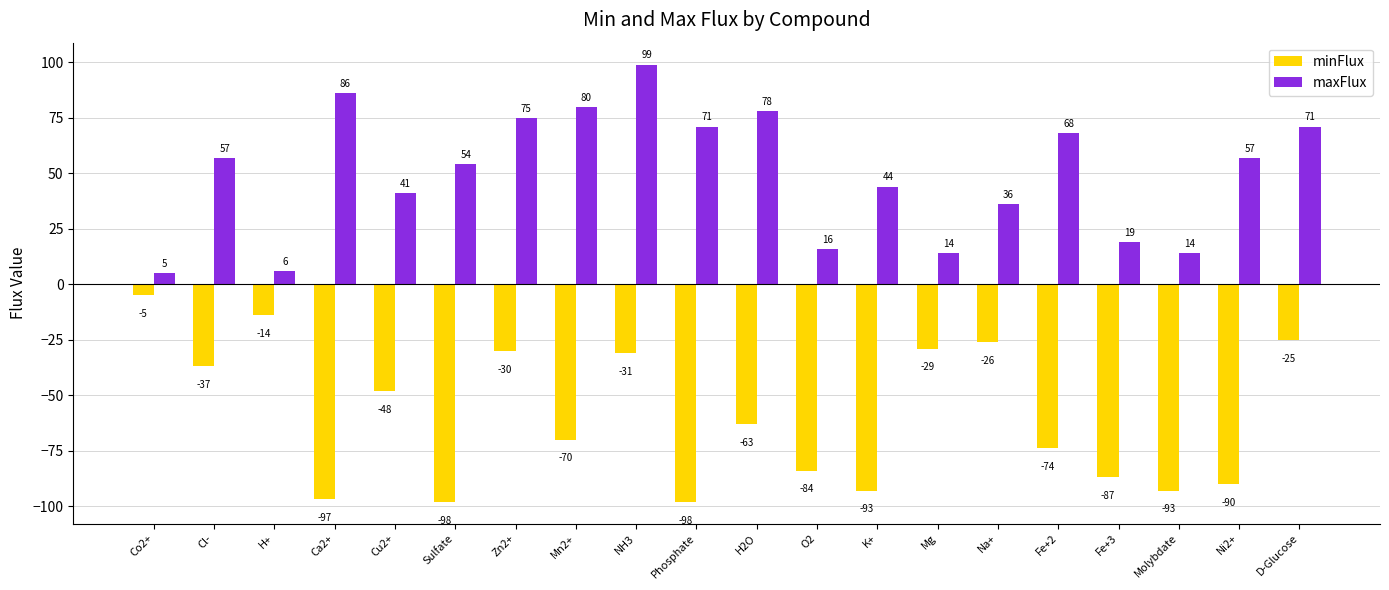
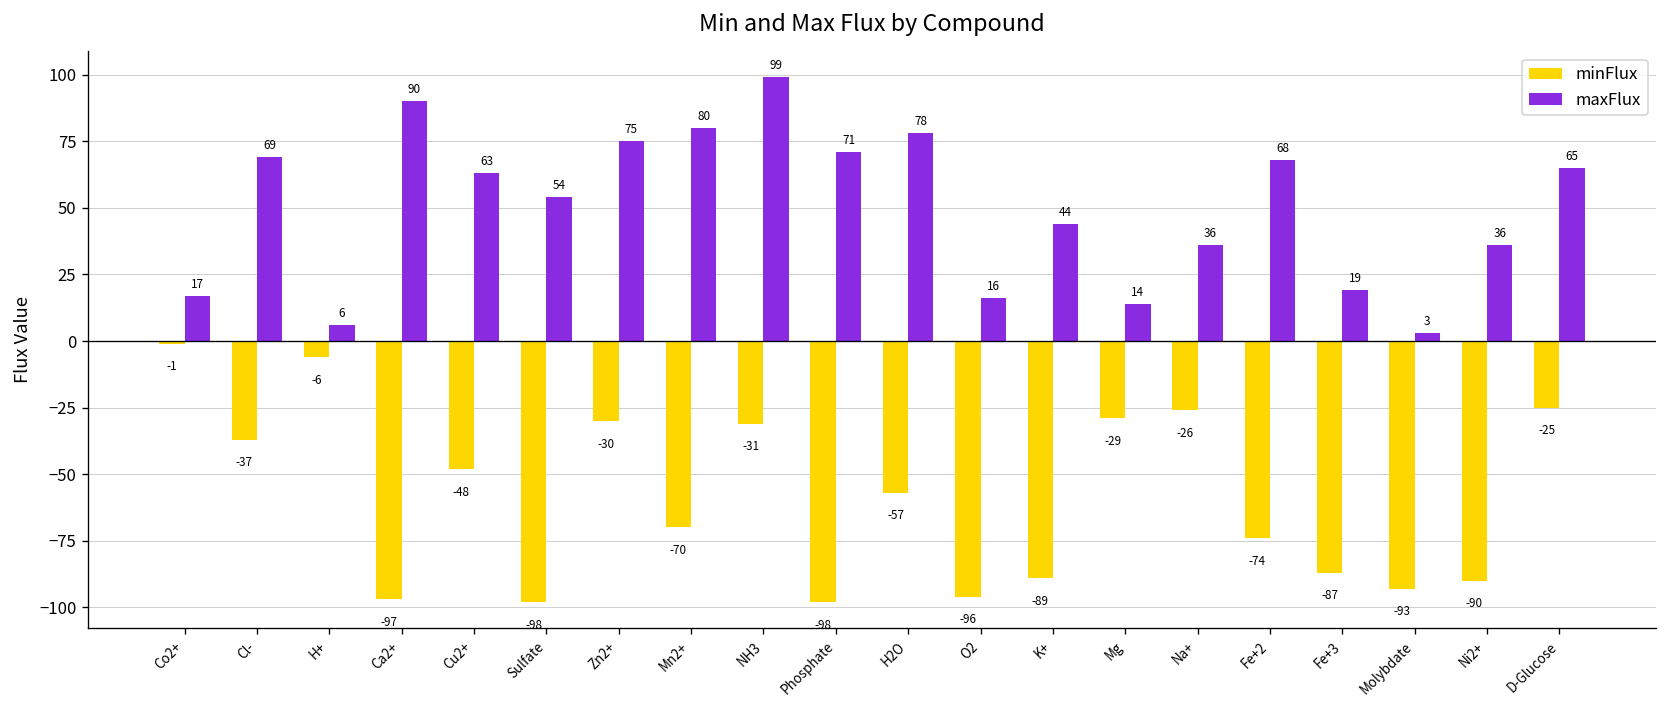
minFlux, Co2+: -5 -> -1
maxFlux, Co2+: 5 -> 17
maxFlux, Cl-: 57 -> 69
minFlux, H+: -14 -> -6
maxFlux, Ca2+: 86 -> 90
maxFlux, Cu2+: 41 -> 63
minFlux, H2O: -63 -> -57
minFlux, O2: -84 -> -96
minFlux, K+: -93 -> -89
maxFlux, Molybdate: 14 -> 3
maxFlux, Ni2+: 57 -> 36
maxFlux, D-Glucose: 71 -> 65
